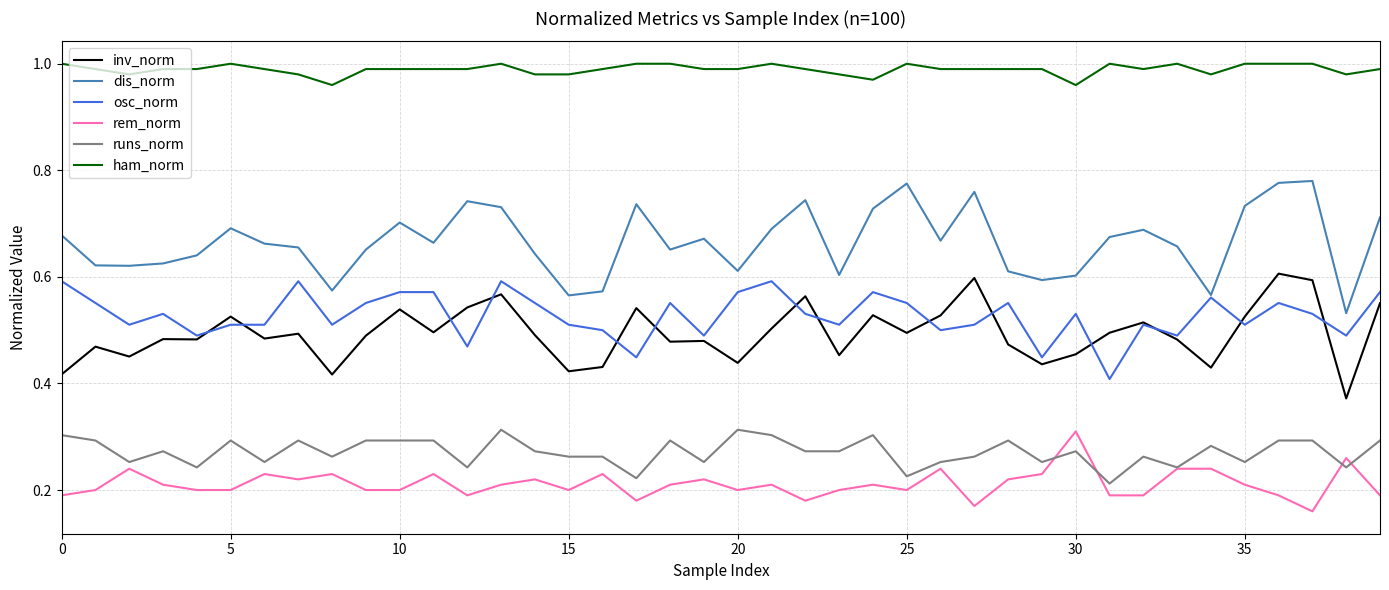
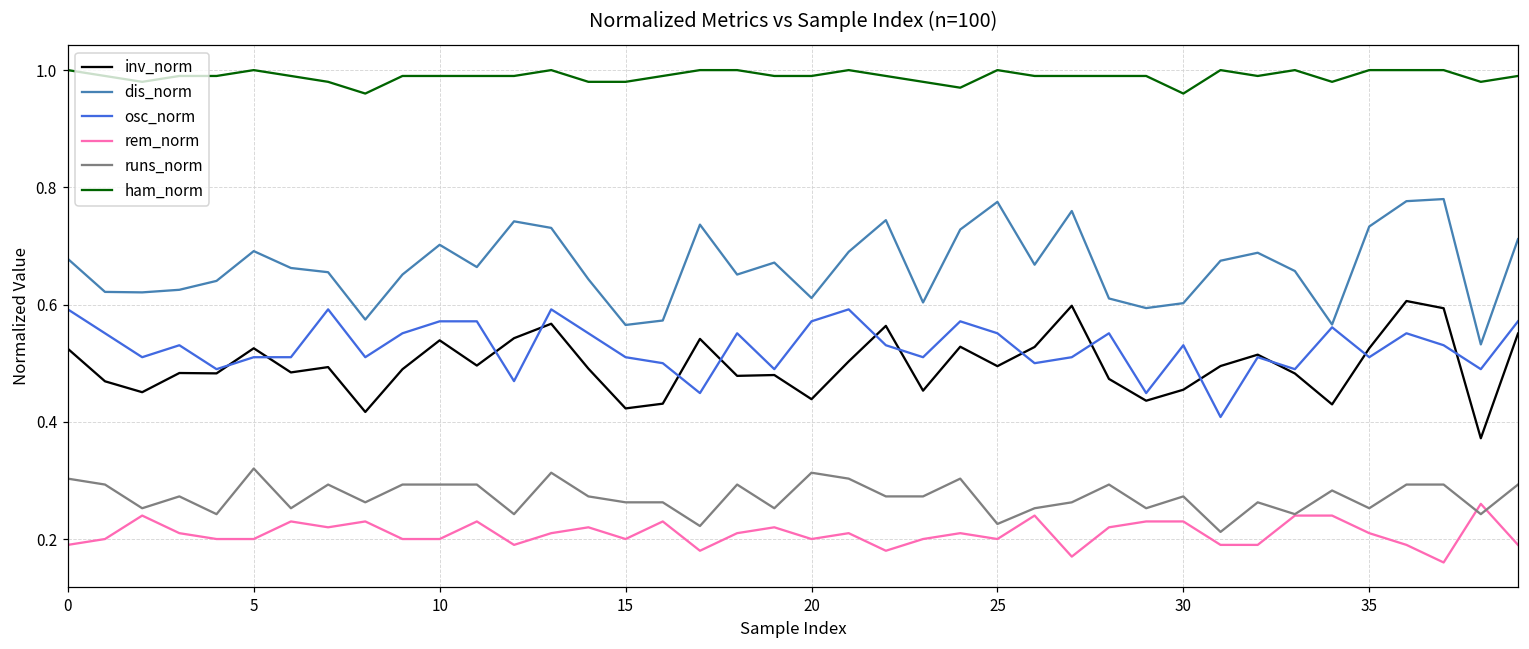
inv_norm, 0: 0.42 -> 0.52
runs_norm, 5: 0.29 -> 0.32
rem_norm, 30: 0.31 -> 0.23
